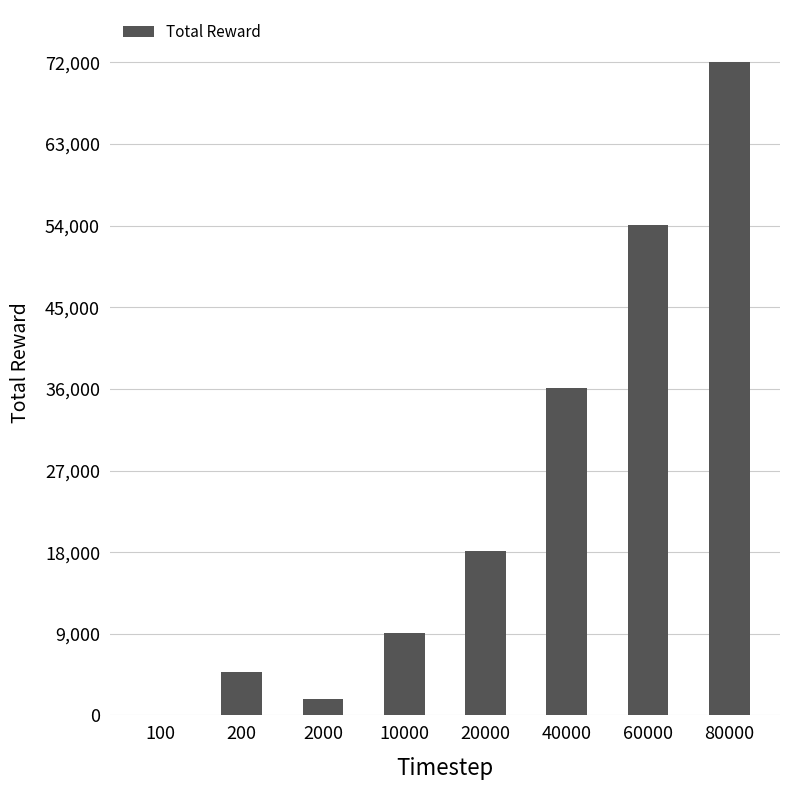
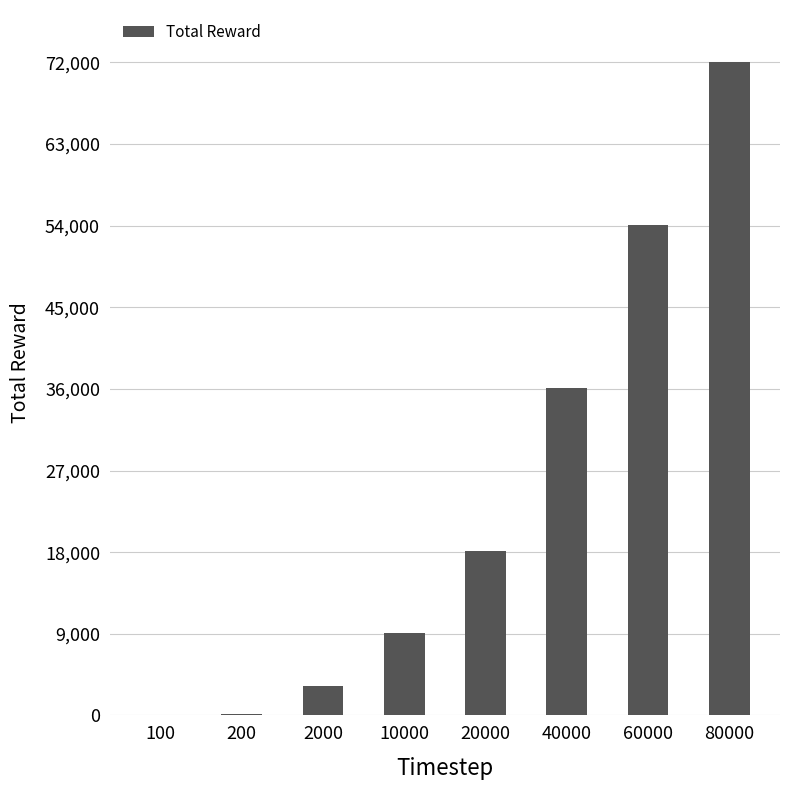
200: 5,000 -> 0
2000: 2,000 -> 3,000
